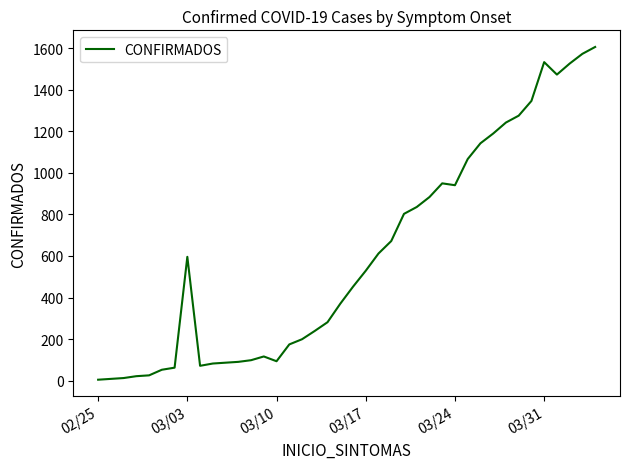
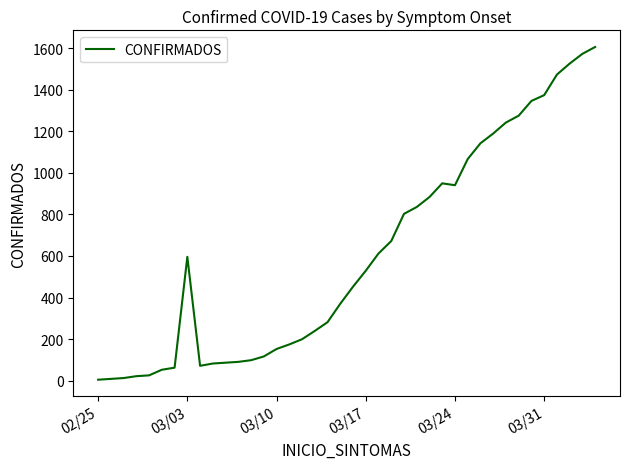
03/10: 90 -> 150
03/31: 1530 -> 1380
